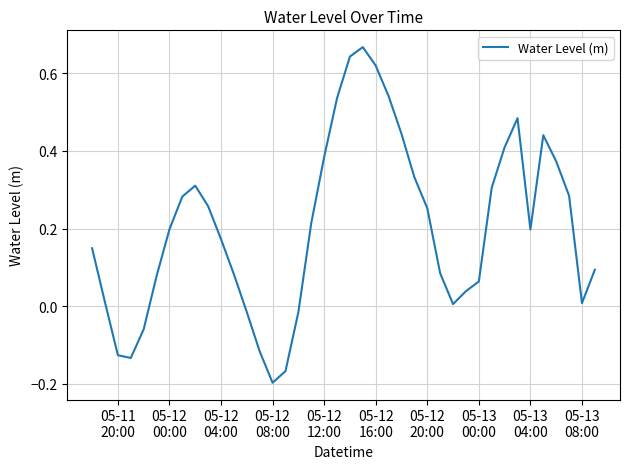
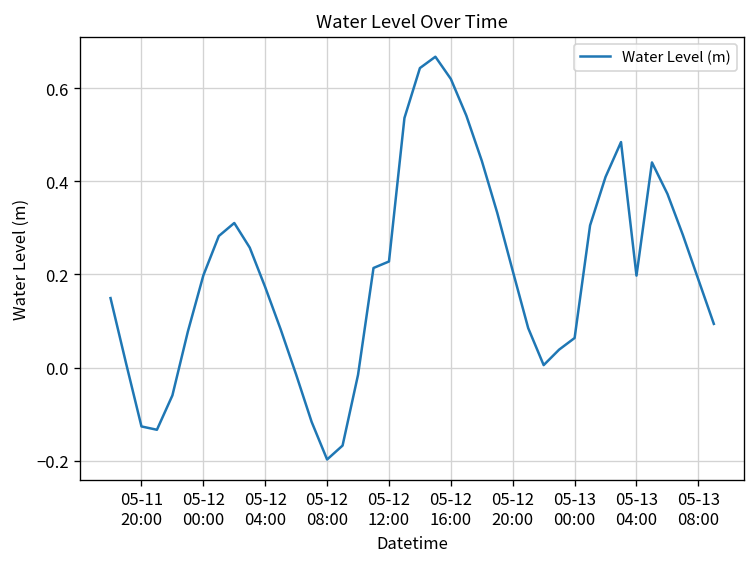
05-12 12:00: 0.38 -> 0.23
05-12 20:00: 0.25 -> 0.21
05-13 08:00: 0.01 -> 0.19
